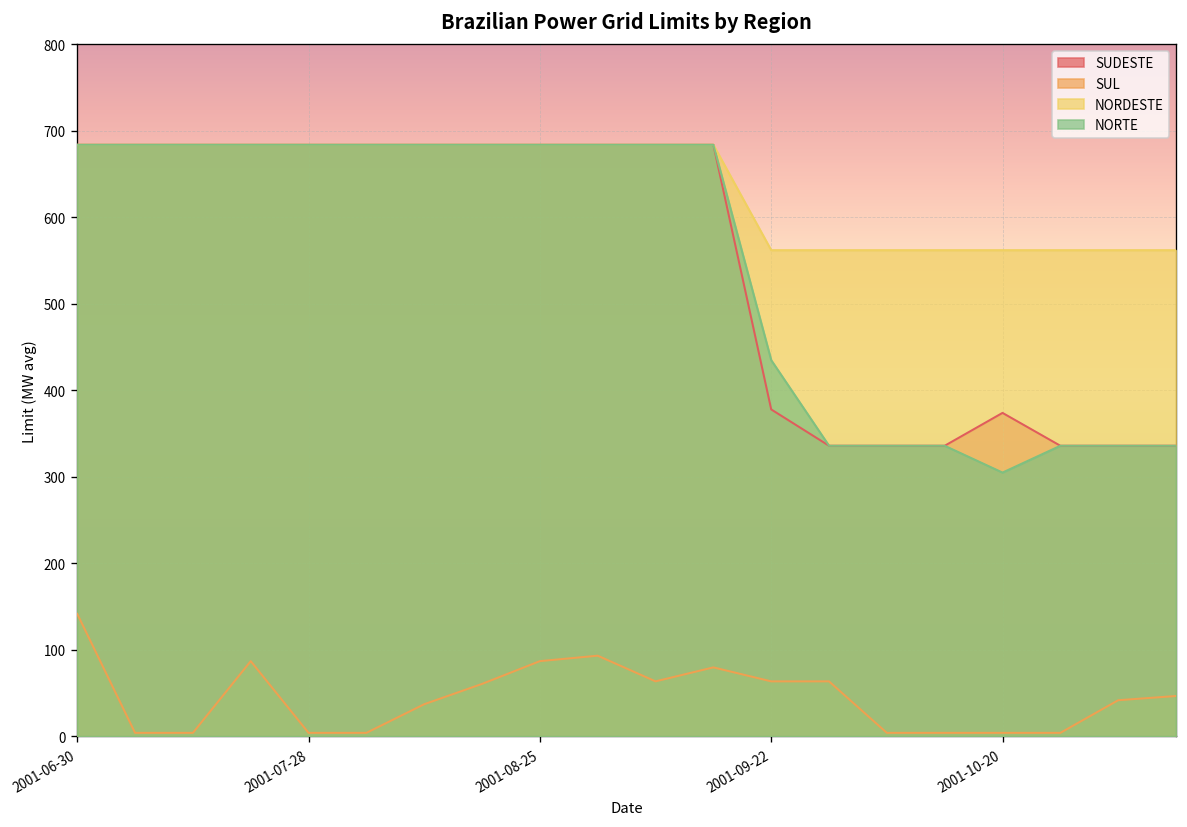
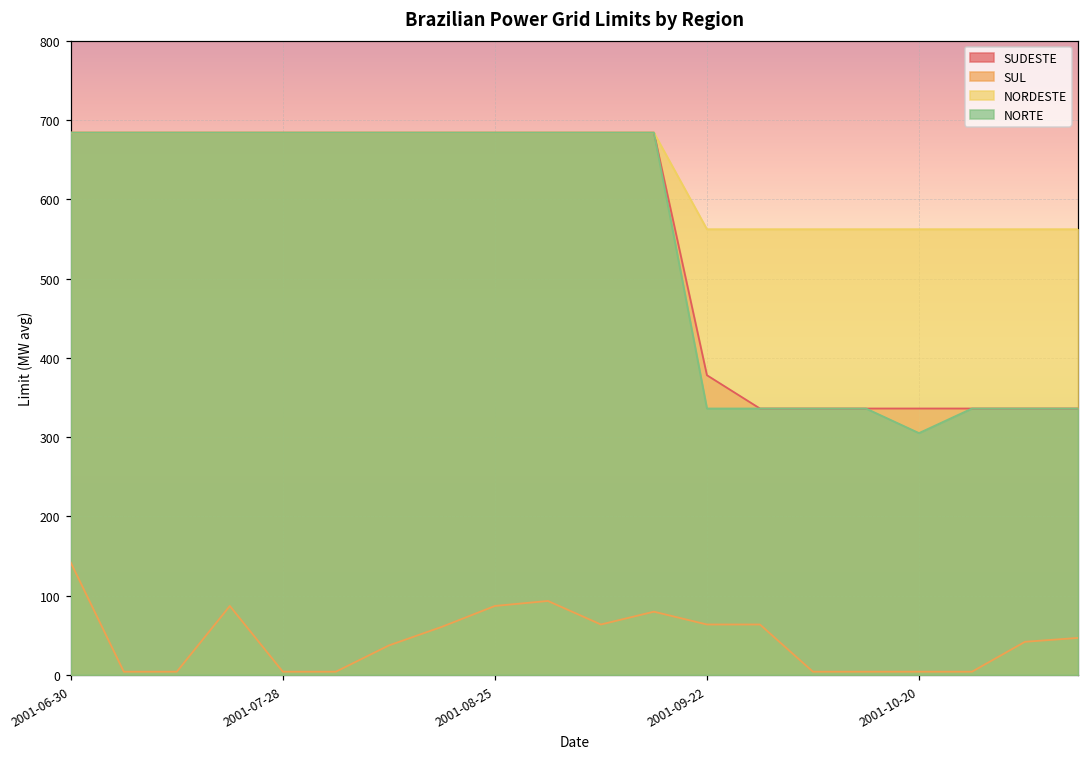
NORTE, 2001-09-22: 440 -> 340
SUDESTE, 2001-10-20: 370 -> 340
